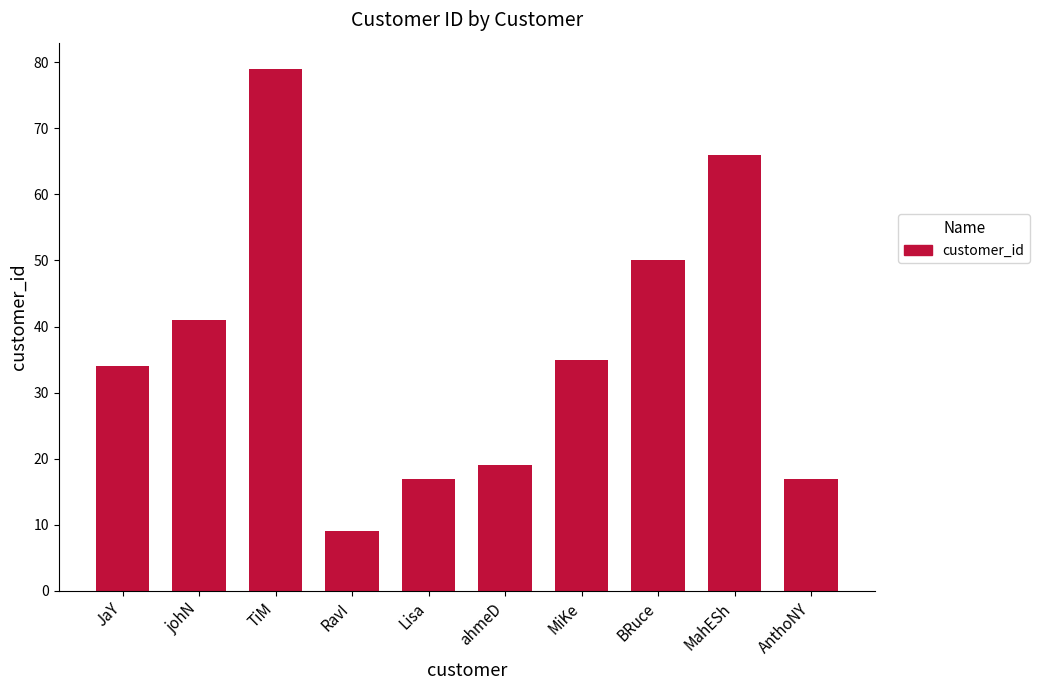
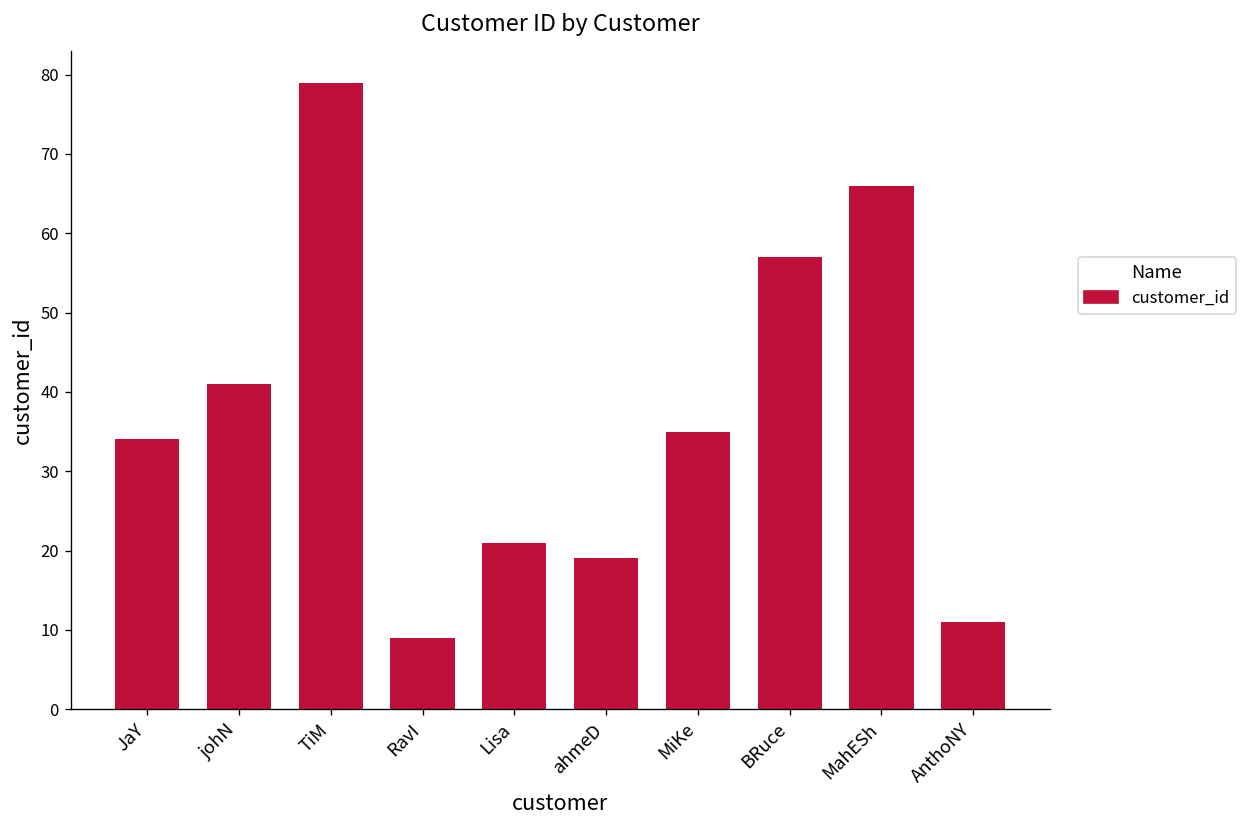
Lisa: 17 -> 21
BRuce: 50 -> 57
AnthoNY: 17 -> 11
